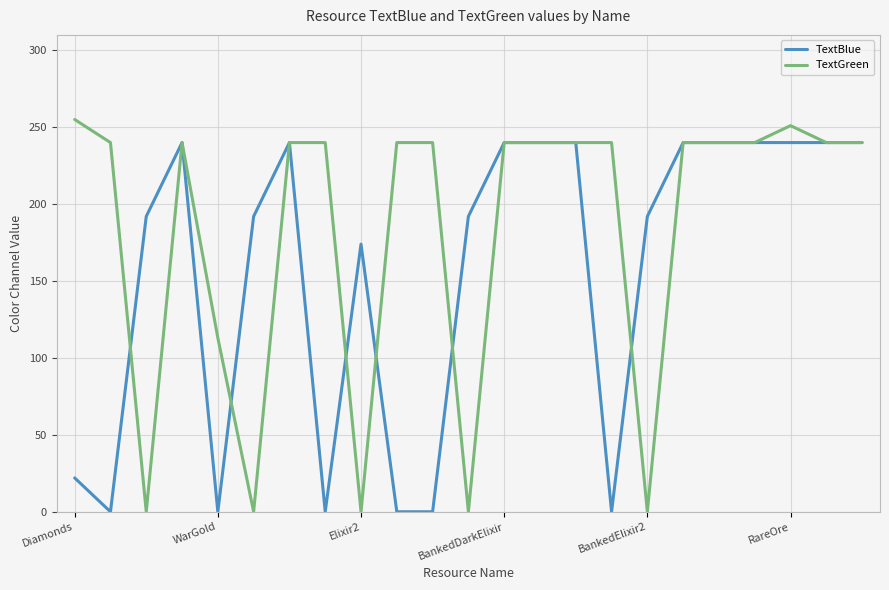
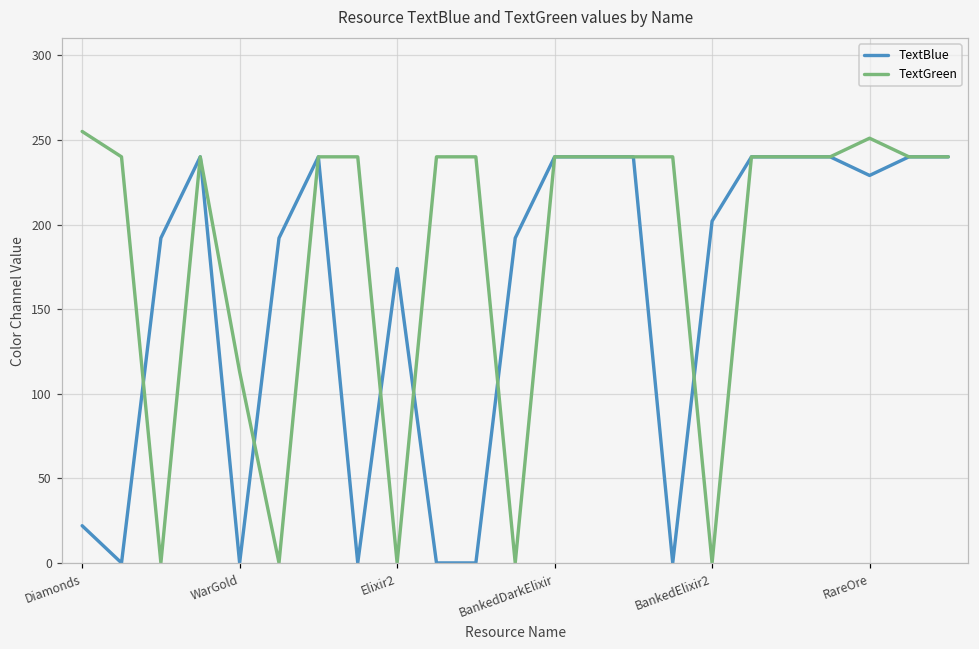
TextBlue, BankedElixir2: 192 -> 202
TextBlue, RareOre: 240 -> 229
